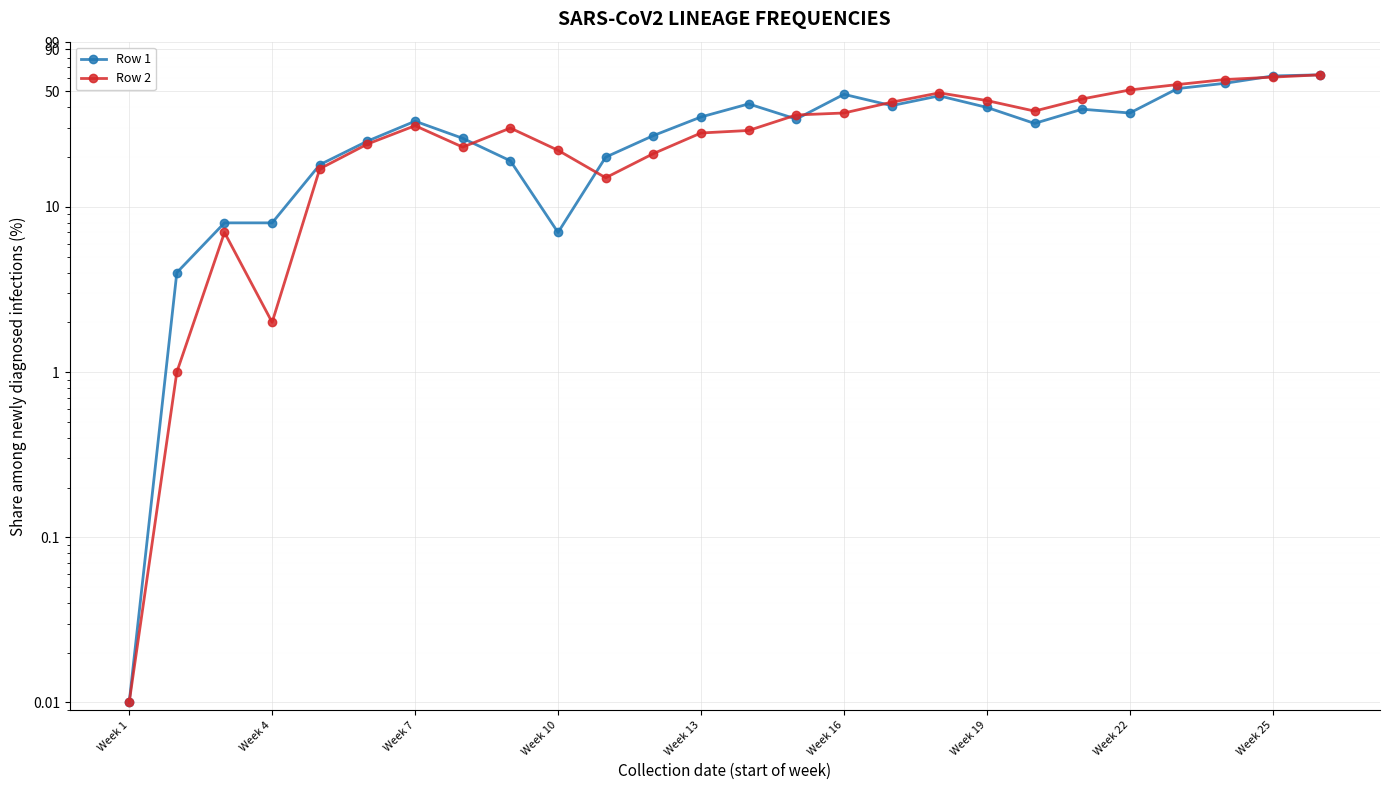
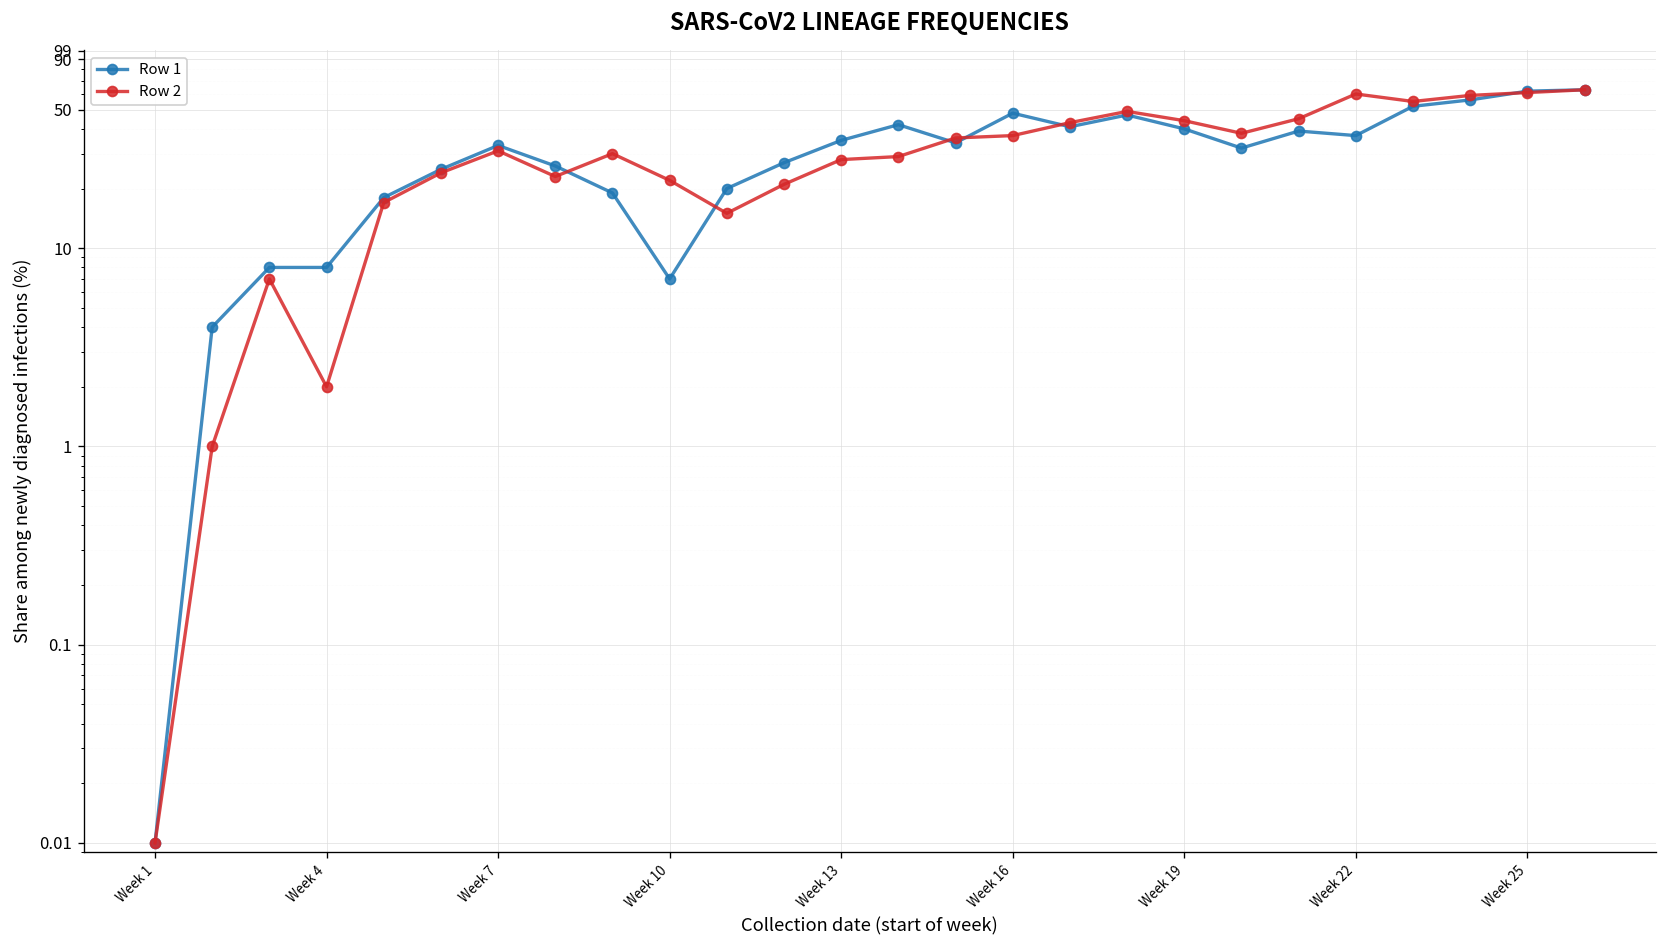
Row 2, Week 22: 51 -> 60
